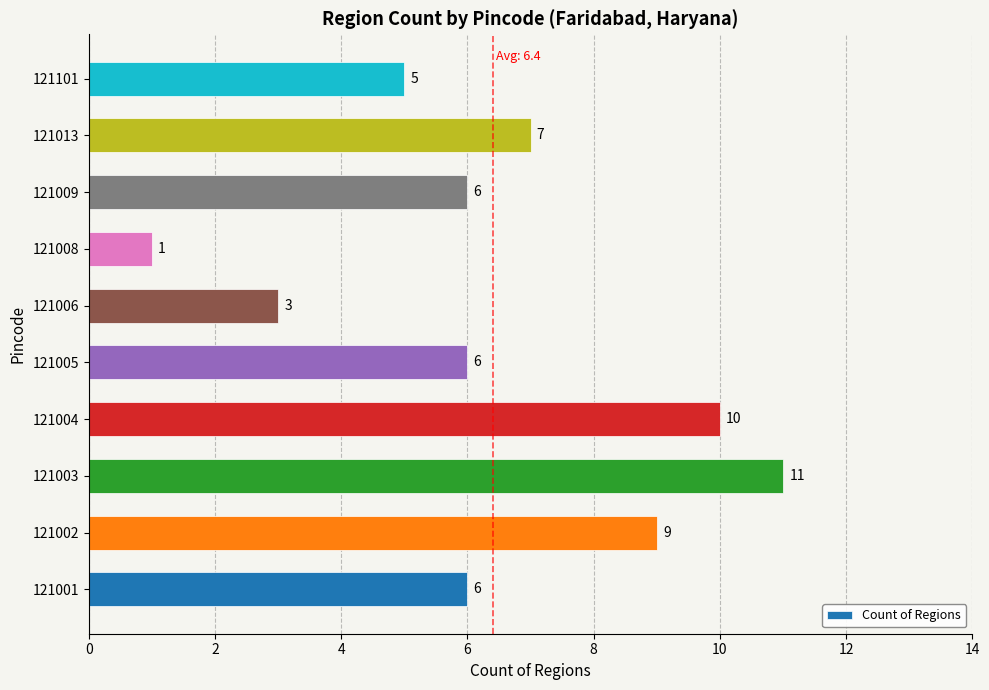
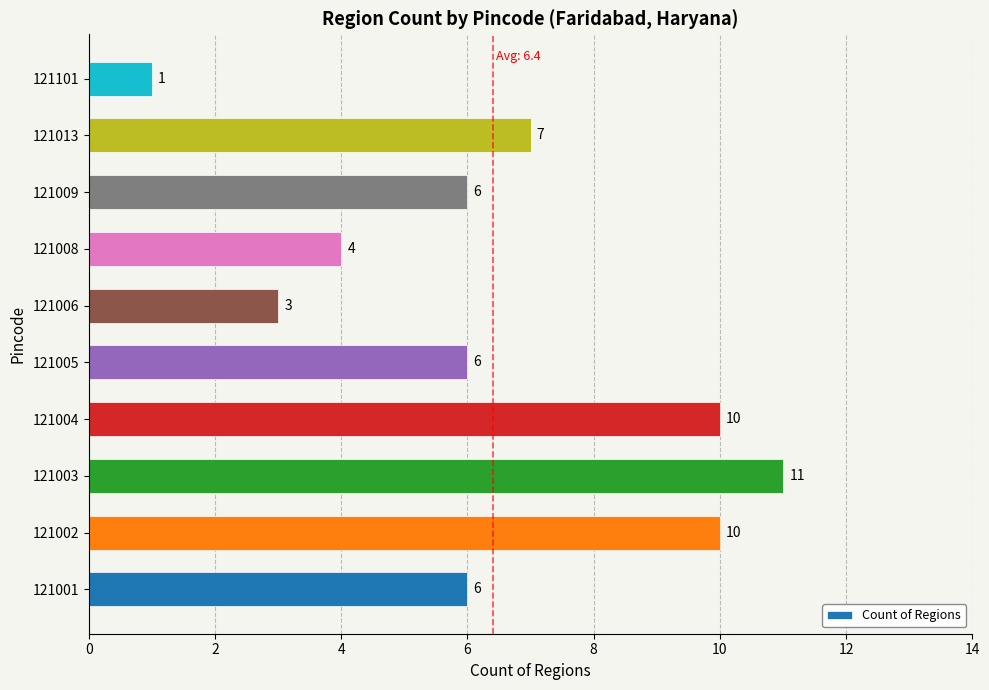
121101: 5 -> 1
121008: 1 -> 4
121002: 9 -> 10
